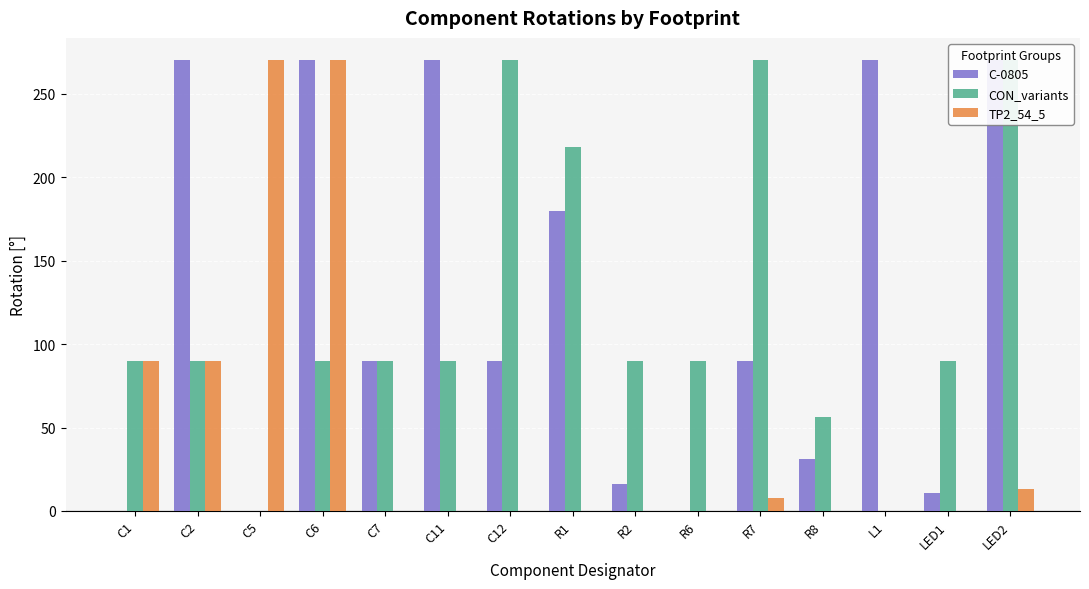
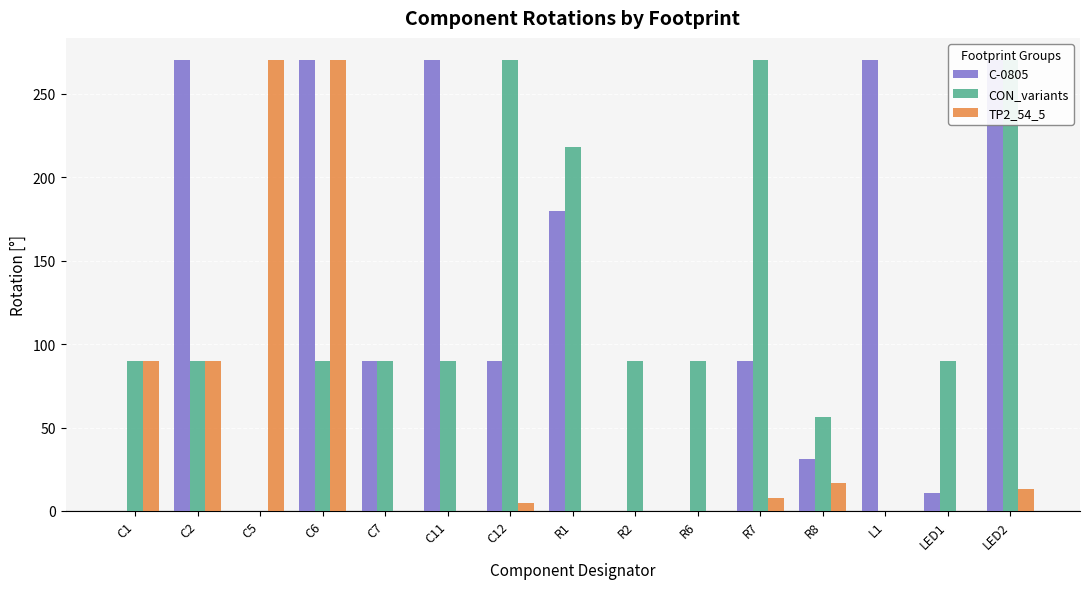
TP2_54_5, C12: 0 -> 5
C-0805, R2: 16 -> 0
TP2_54_5, R8: 0 -> 17
